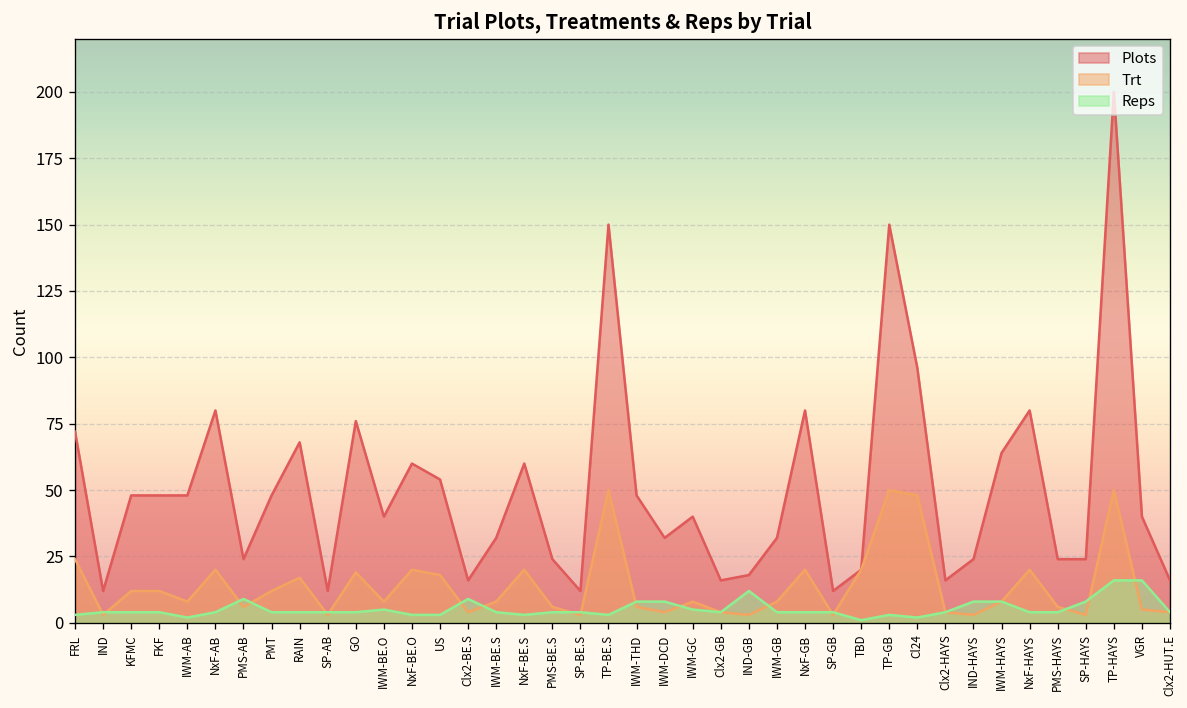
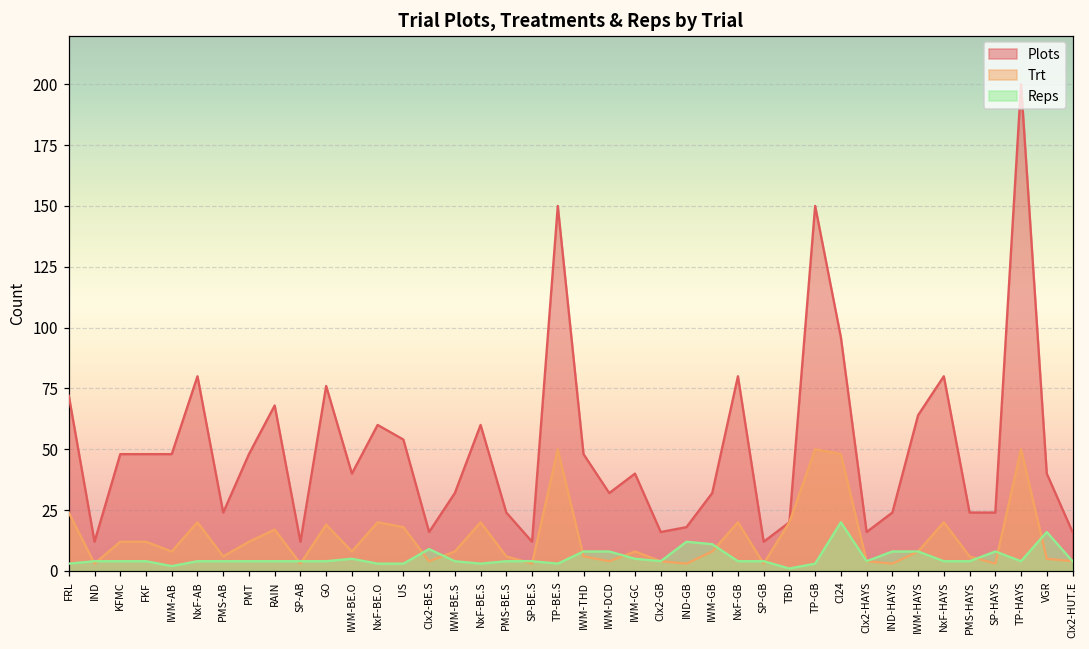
Reps, PMS-AB: 9 -> 4
Reps, IWM-GB: 4 -> 11
Reps, Cl24: 2 -> 20
Reps, TP-HAYS: 16 -> 4
